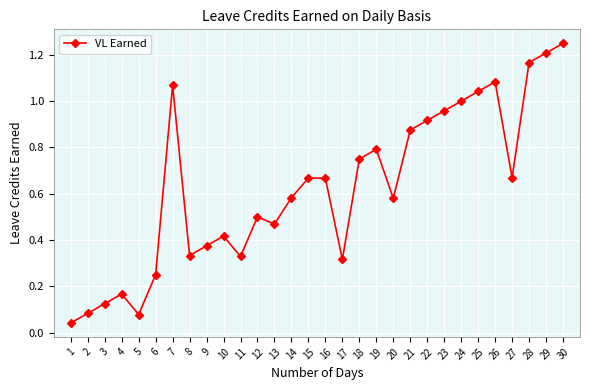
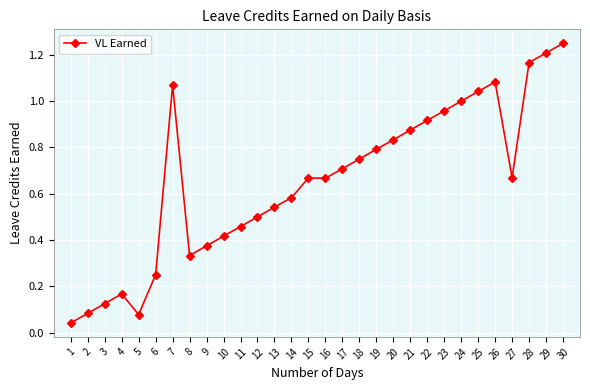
11: 0.33 -> 0.46
13: 0.47 -> 0.54
17: 0.32 -> 0.71
20: 0.58 -> 0.83
